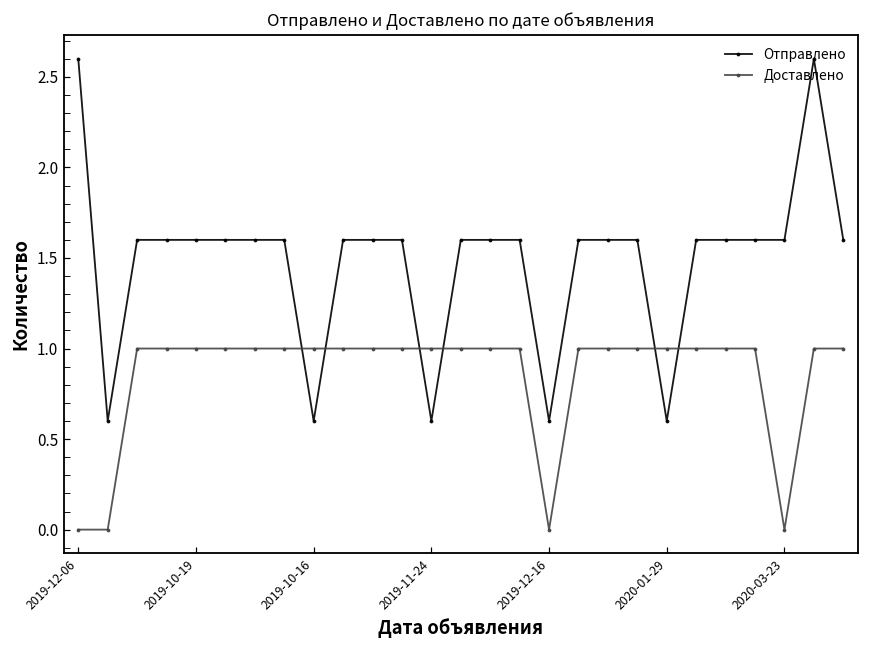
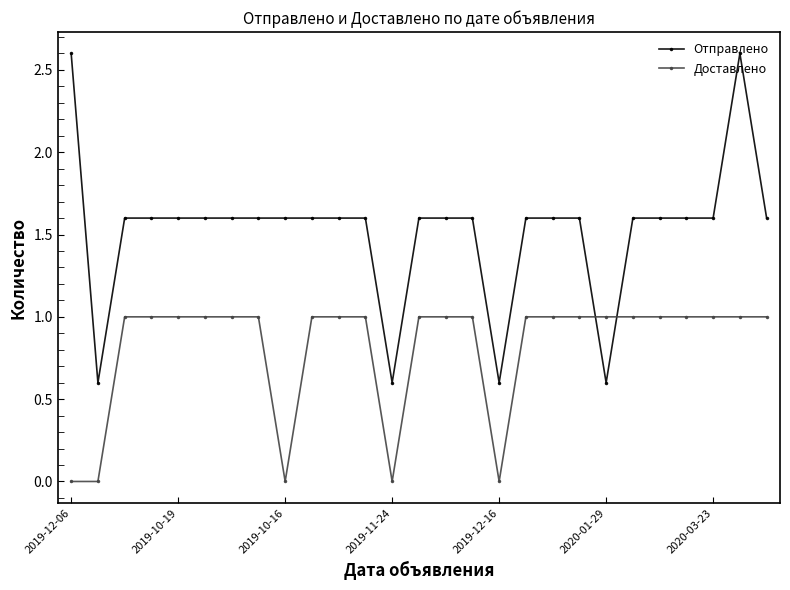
Отправлено, 2019-10-16: 0.60 -> 1.60
Доставлено, 2019-10-16: 1 -> 0
Доставлено, 2019-11-24: 1 -> 0
Доставлено, 2020-03-23: 0 -> 1
